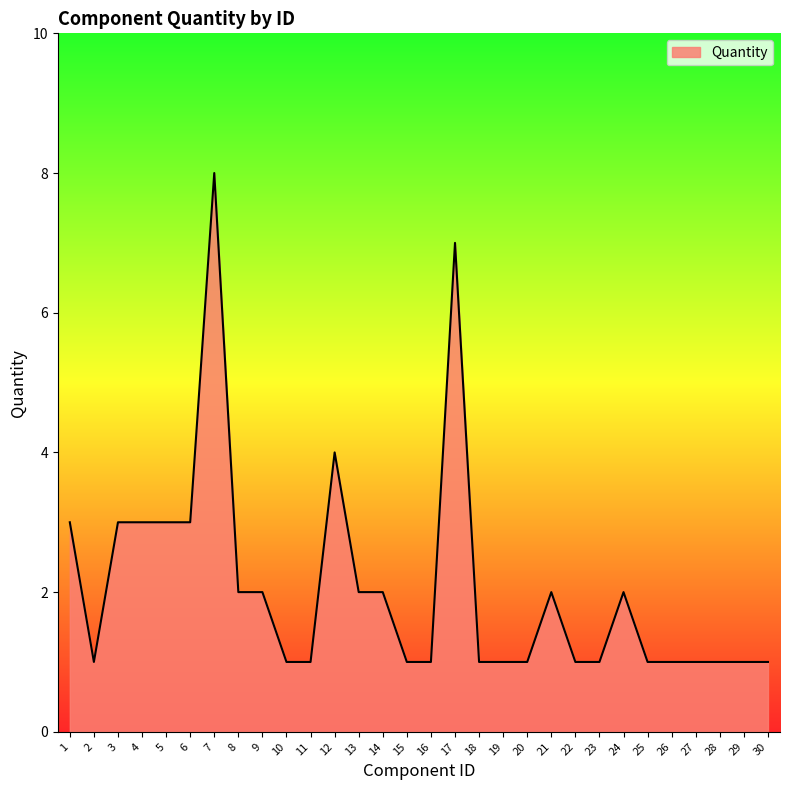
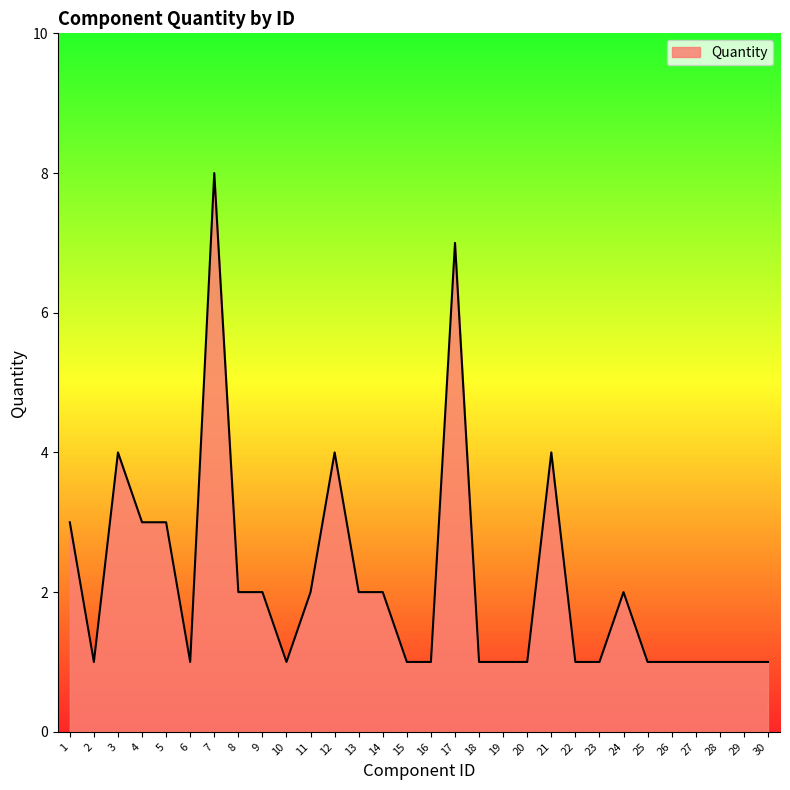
3: 3 -> 4
6: 3 -> 1
11: 1 -> 2
21: 2 -> 4
